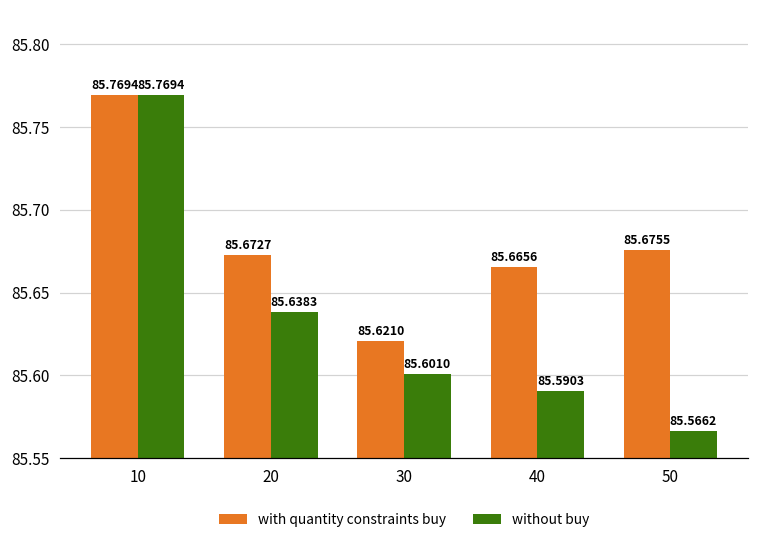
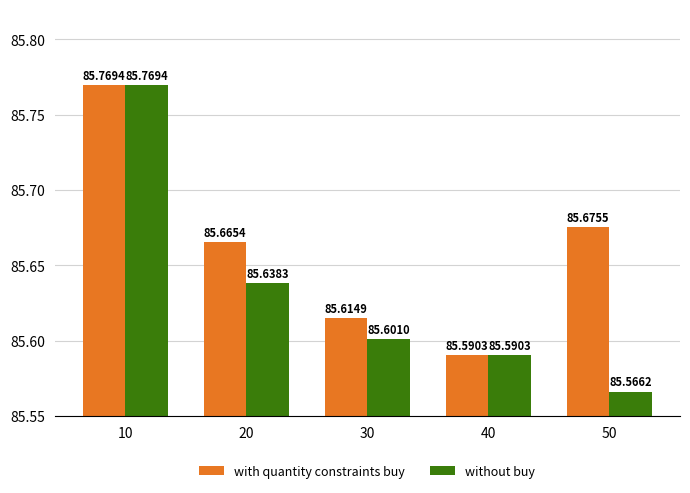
with quantity constraints buy, 20: 85.6727 -> 85.6654
with quantity constraints buy, 30: 85.6210 -> 85.6149
with quantity constraints buy, 40: 85.6656 -> 85.5903
